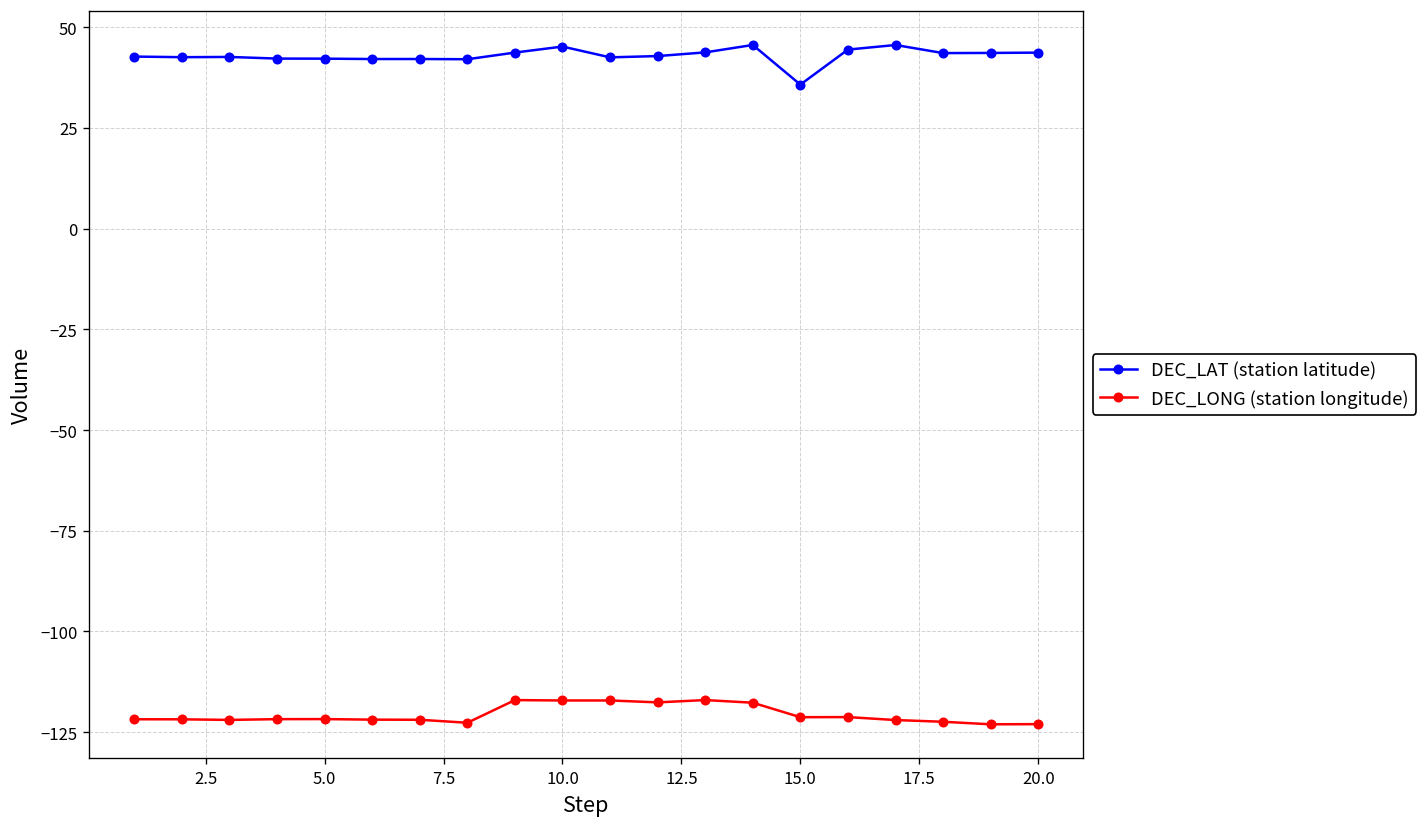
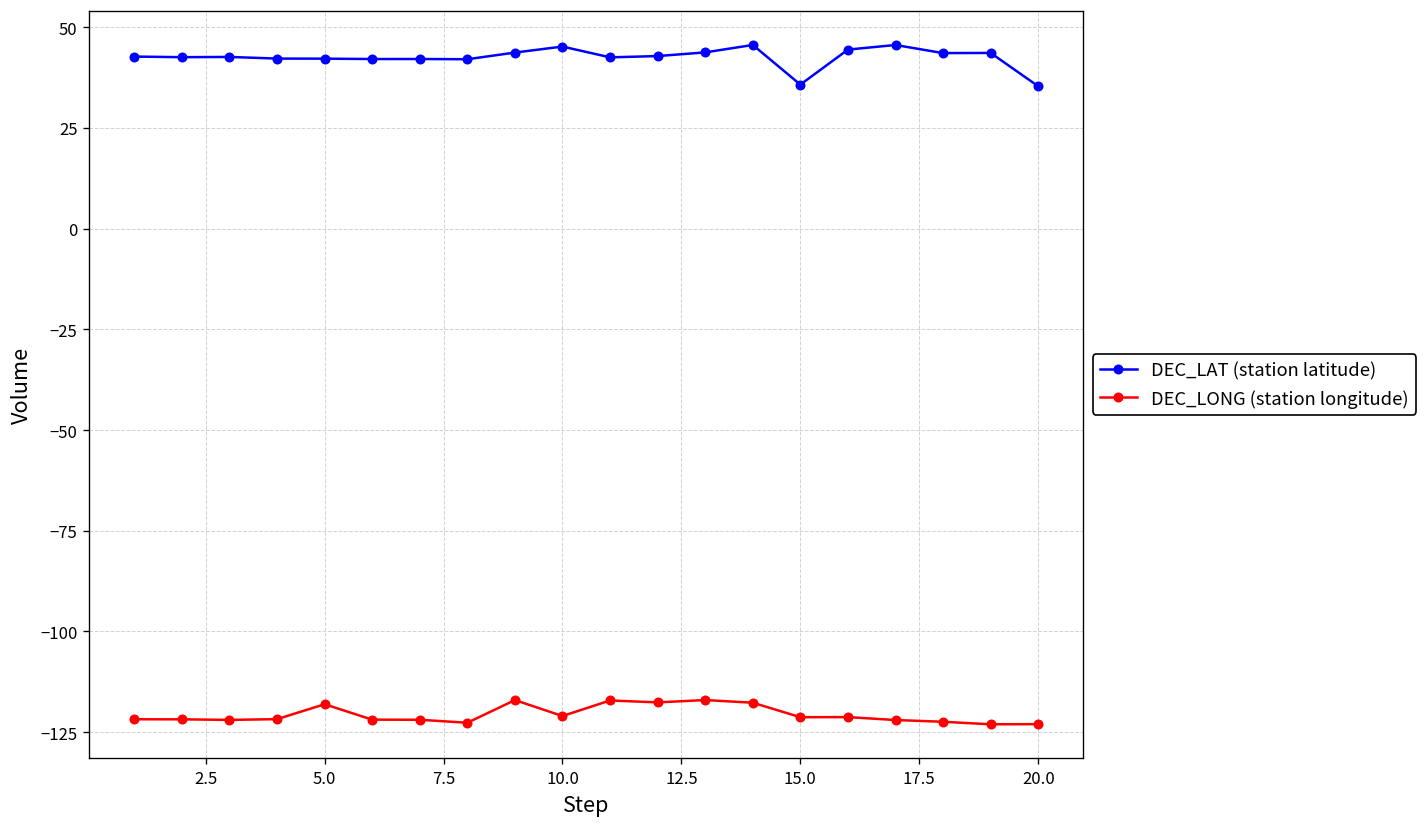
DEC_LONG (station longitude), 5.0: -122 -> -118
DEC_LONG (station longitude), 10.0: -117 -> -121
DEC_LAT (station latitude), 20.0: 44 -> 35
